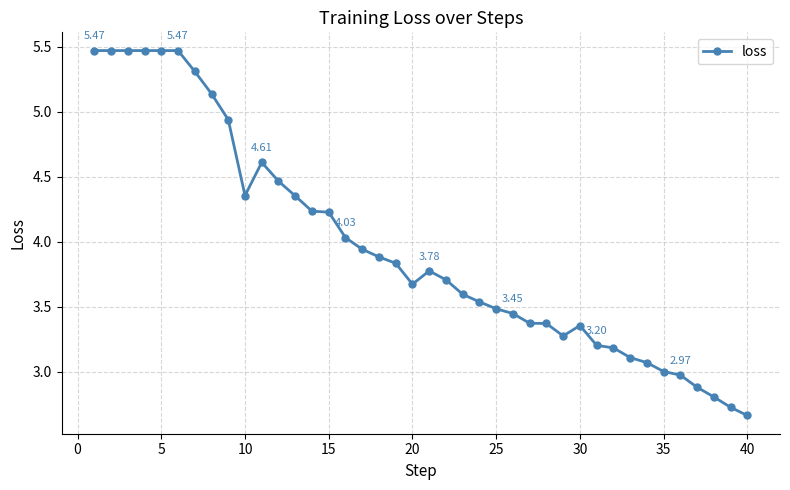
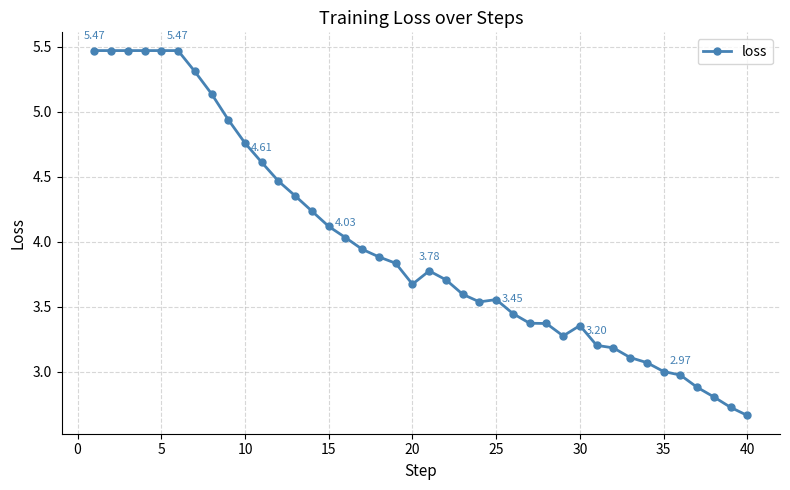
10: 4.35 -> 4.76
15: 4.23 -> 4.12
25: 3.48 -> 3.55
